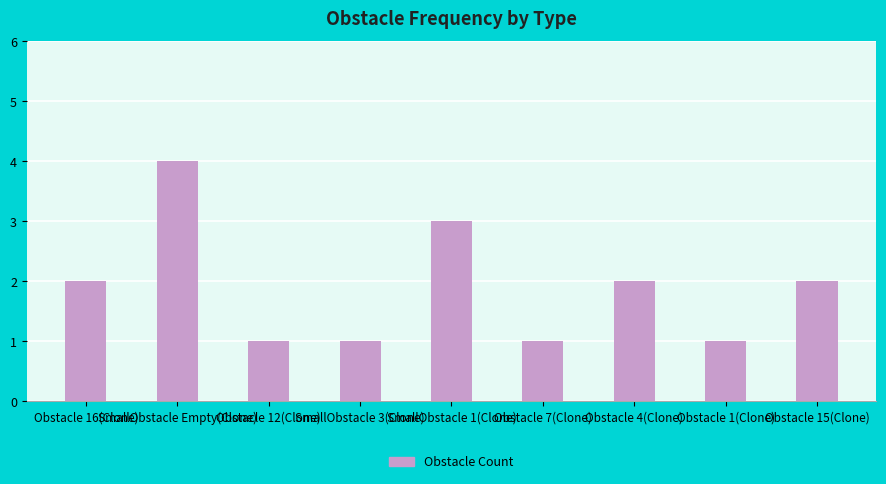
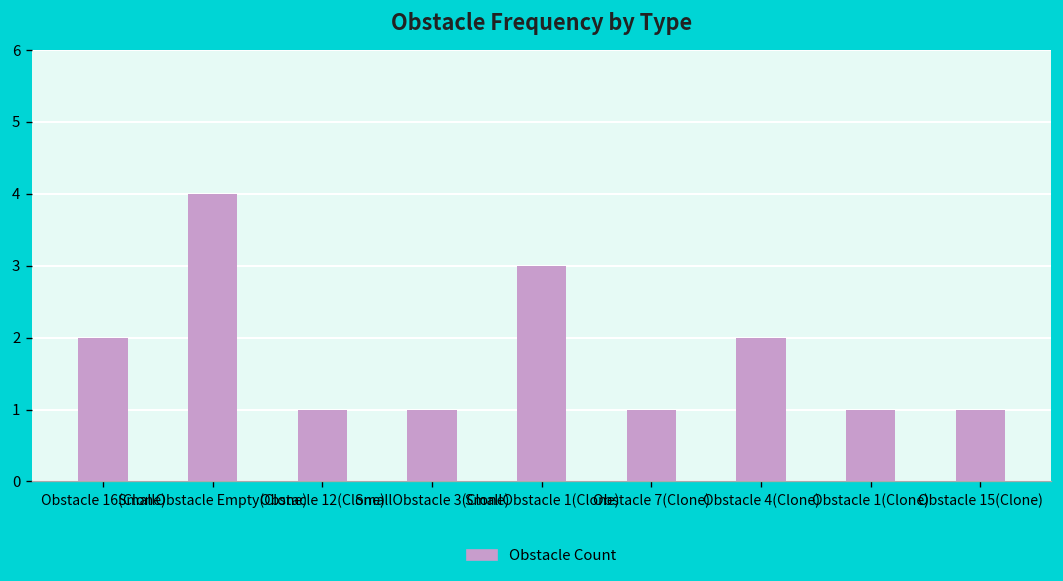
Obstacle 15(Clone): 2 -> 1
